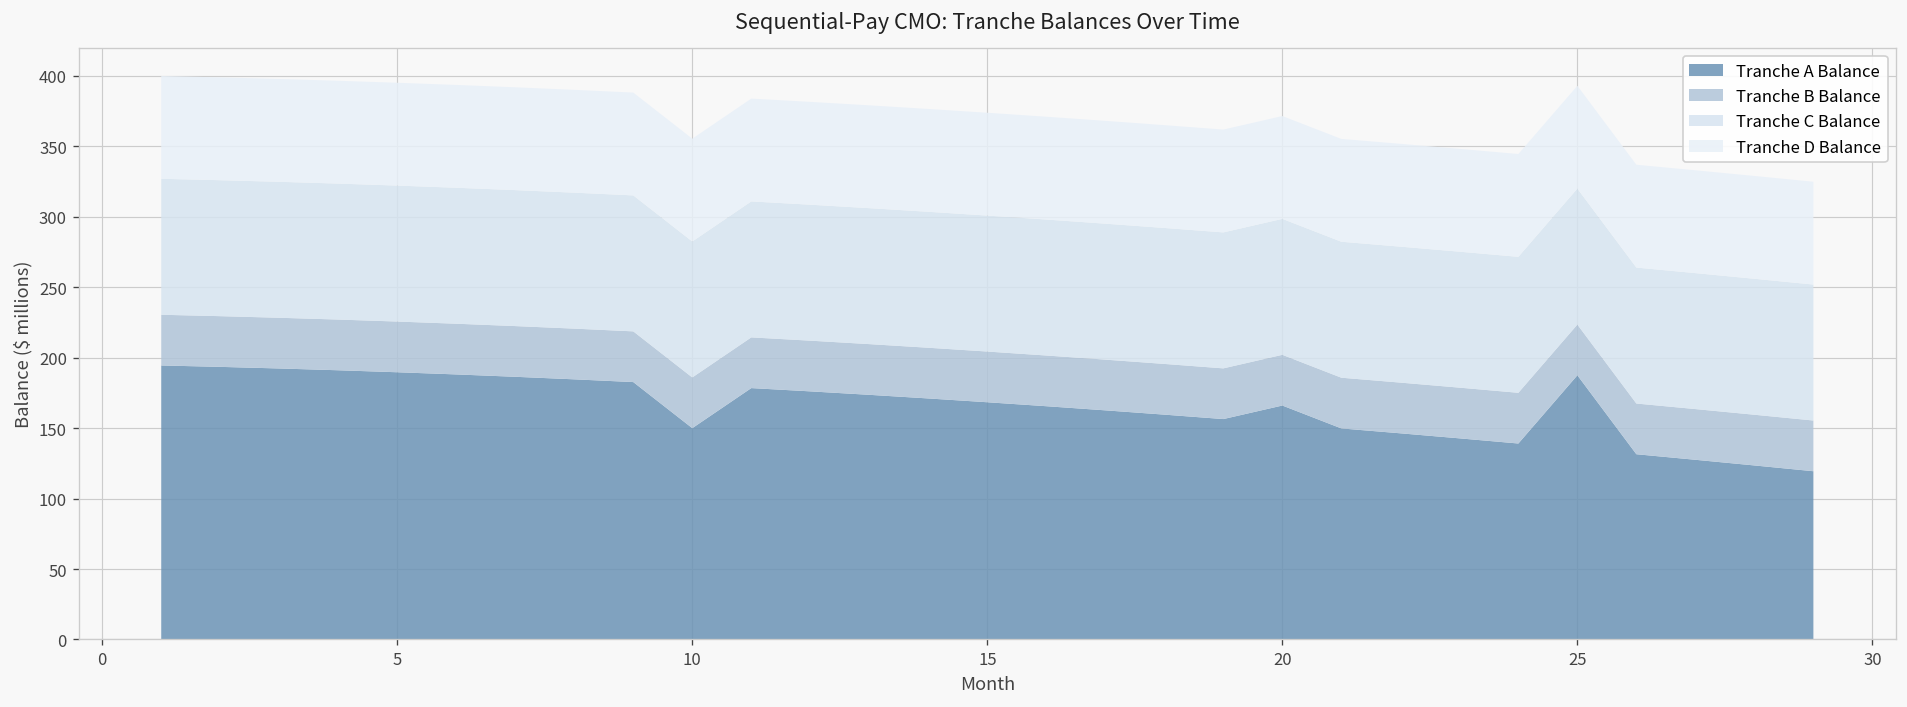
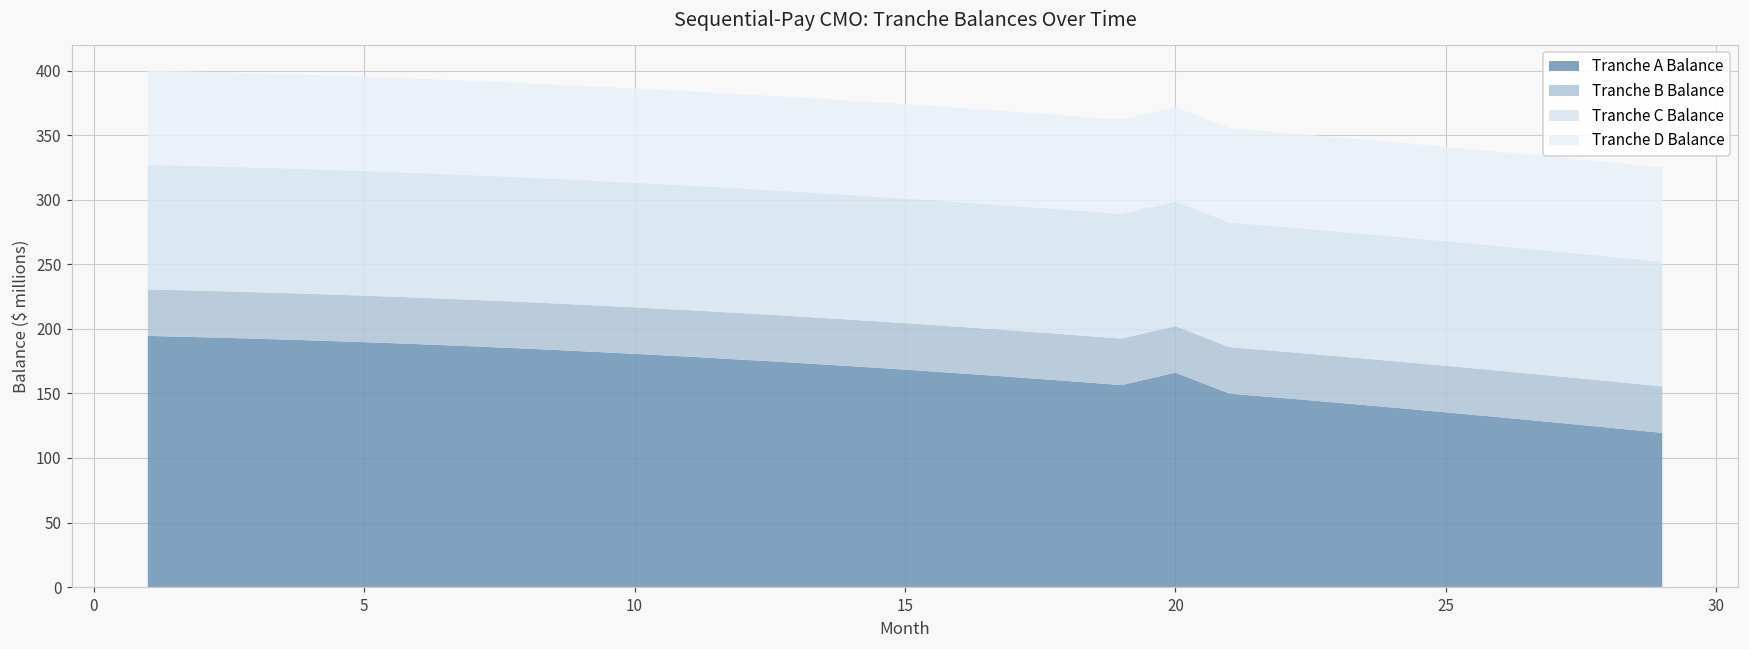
Tranche A Balance, 10: 150 -> 181
Tranche A Balance, 25: 188 -> 135
